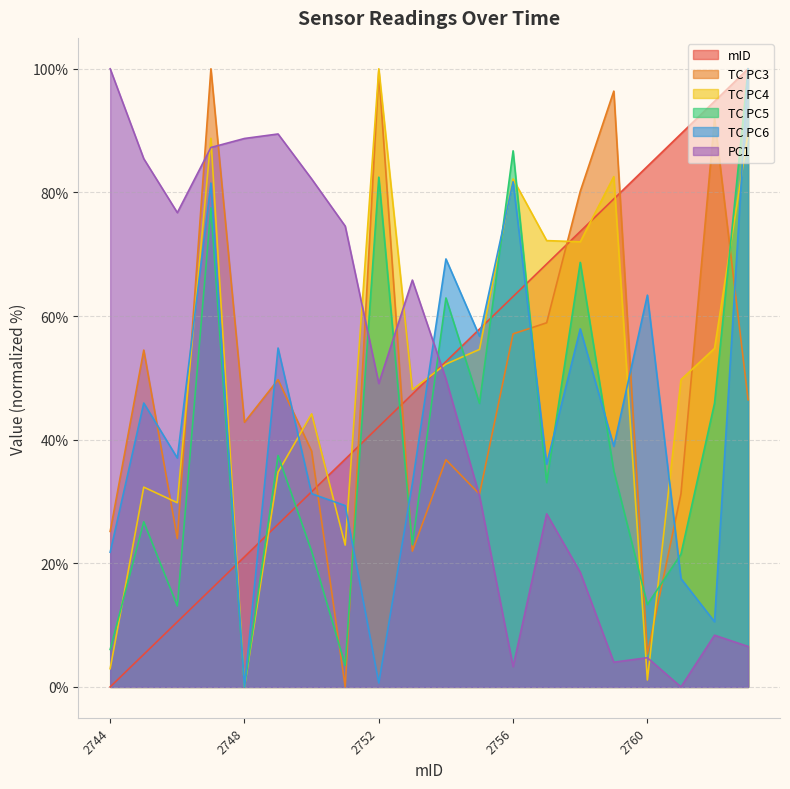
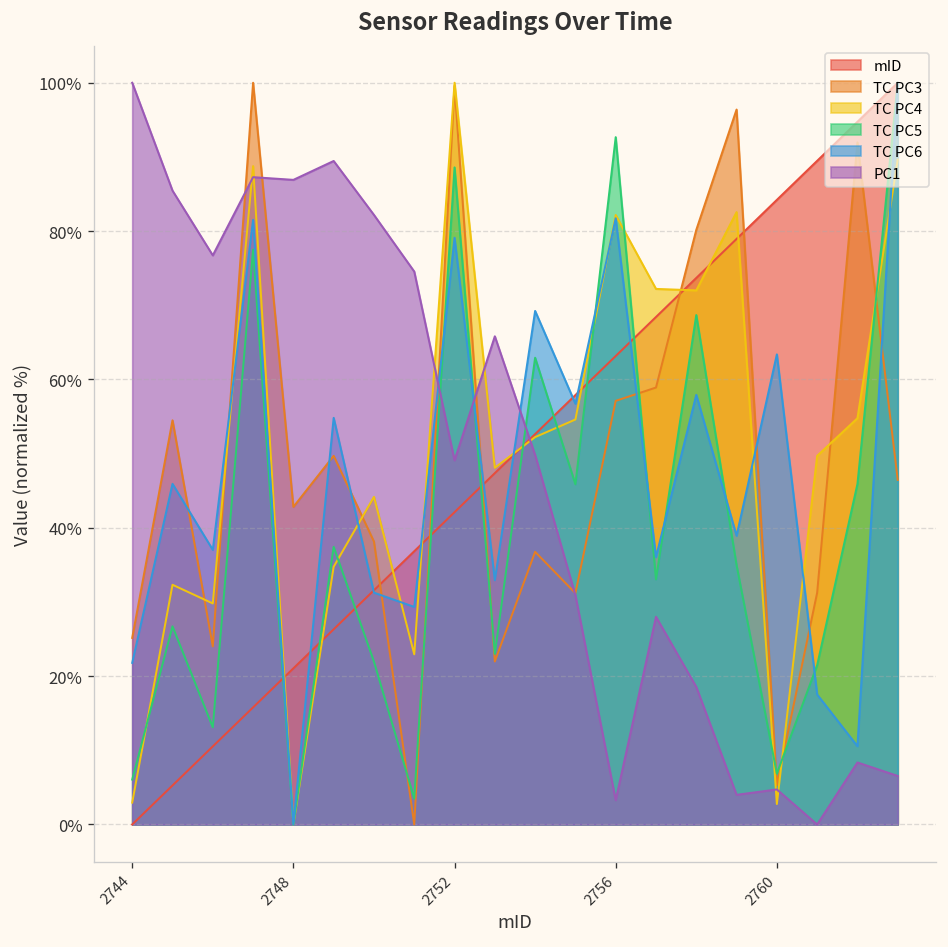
PC1, 2748: 89% -> 87%
TC PC5, 2752: 82% -> 89%
TC PC6, 2752: 1% -> 79%
TC PC5, 2756: 87% -> 93%
TC PC4, 2760: 1% -> 3%
TC PC5, 2760: 13% -> 7%
